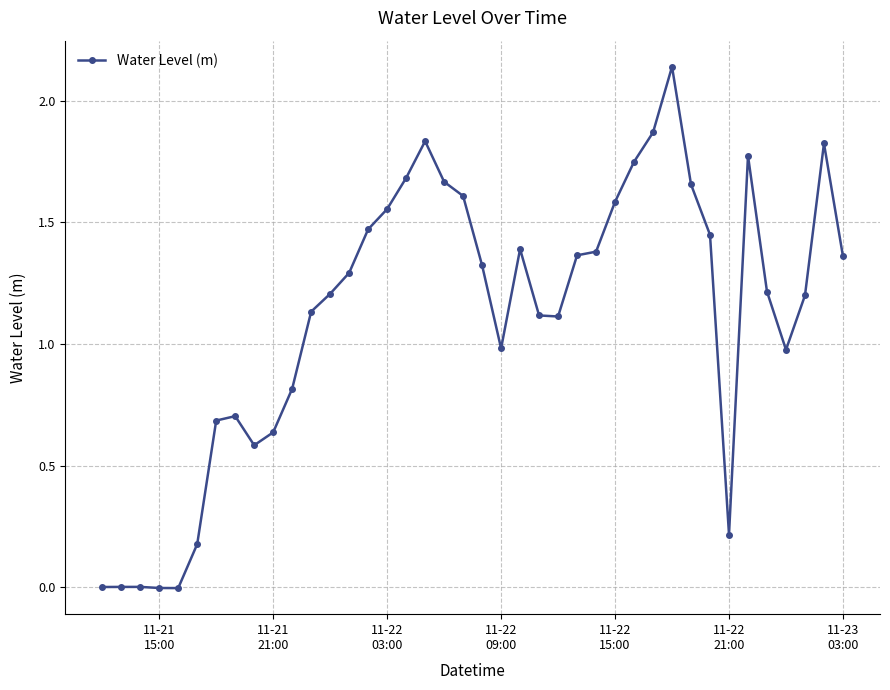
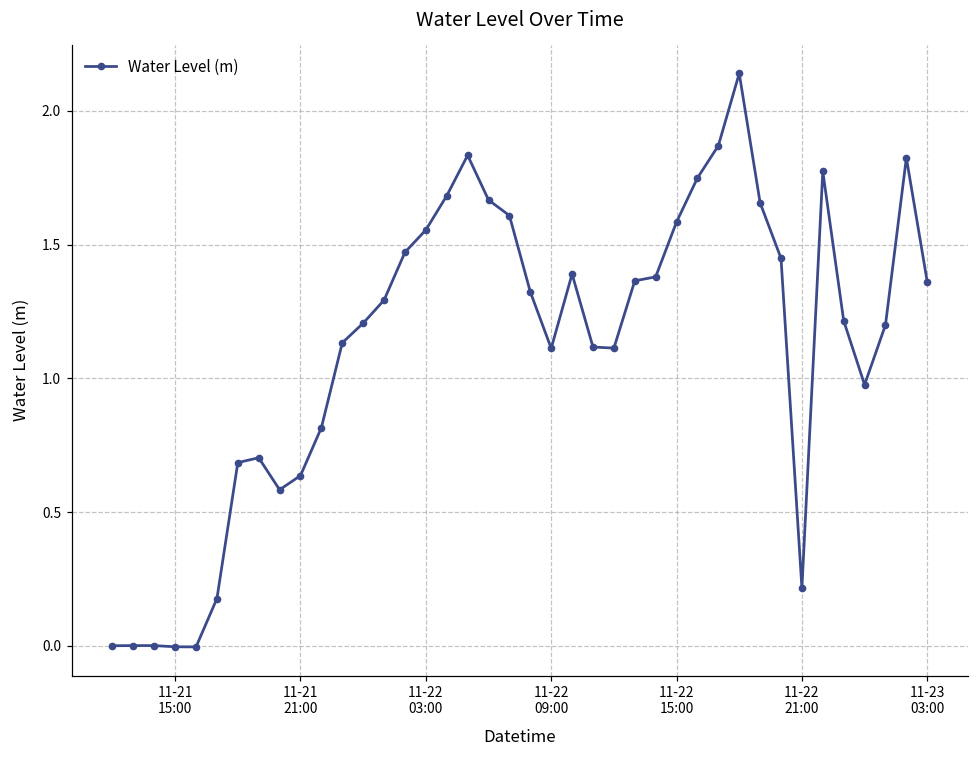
11-22 09:00: 0.98 -> 1.11
